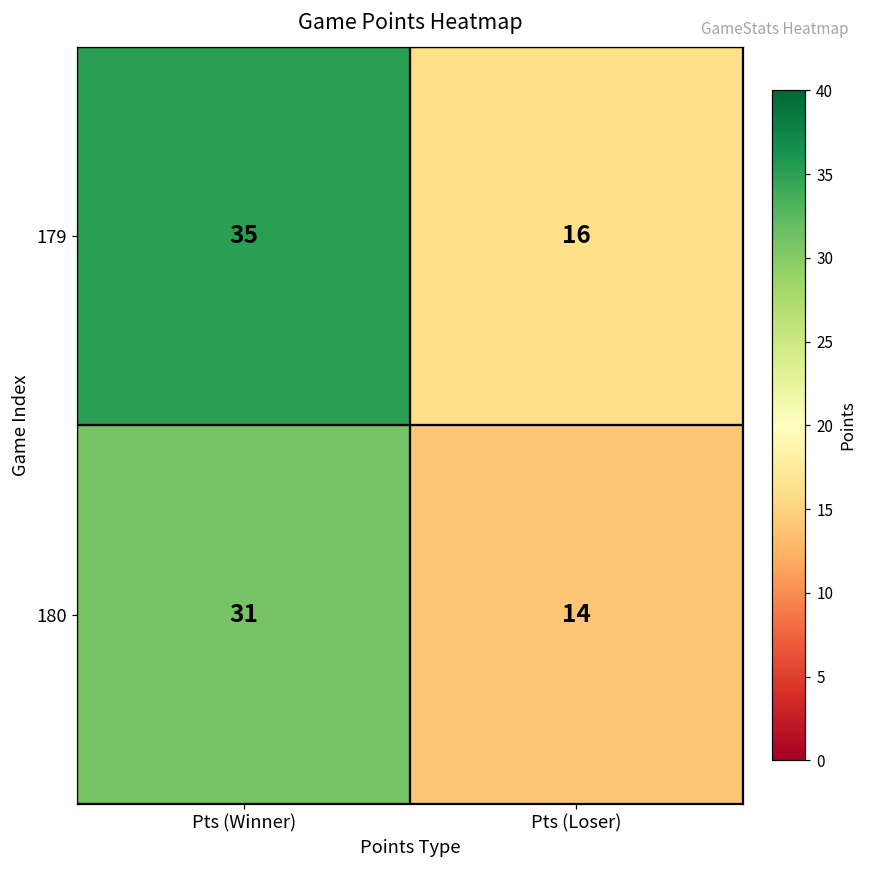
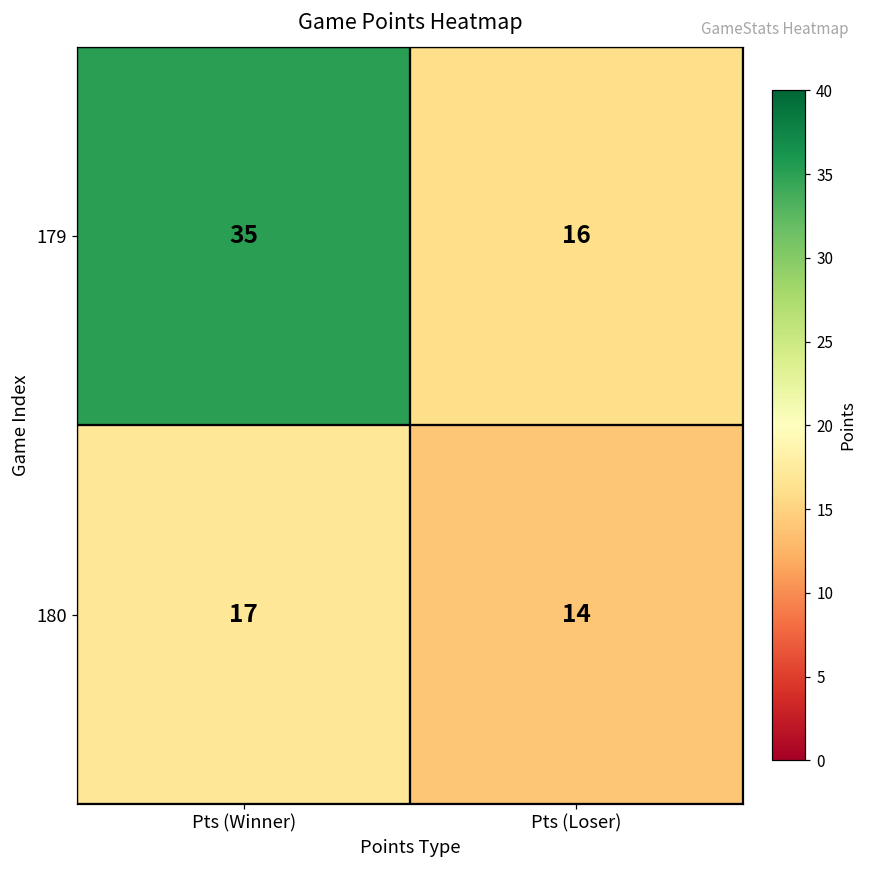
180, Pts (Winner): 31 -> 17
